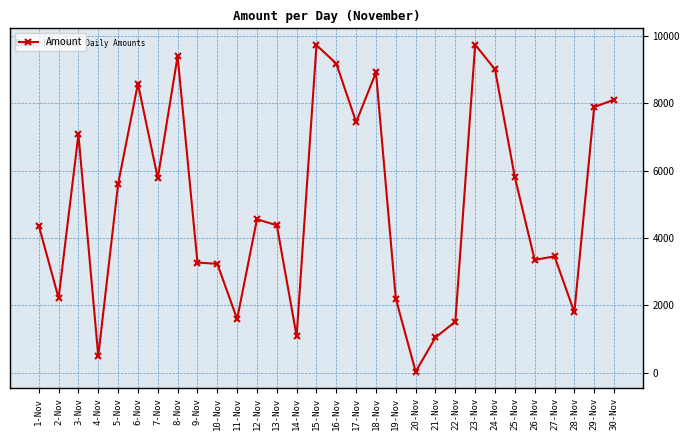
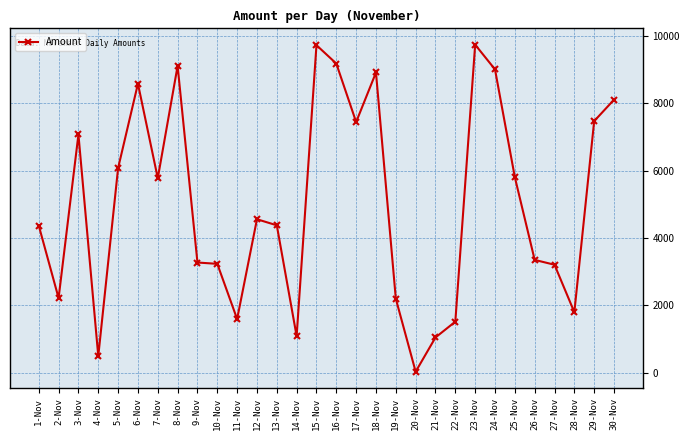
5-Nov: 5600 -> 6100
8-Nov: 9400 -> 9100
27-Nov: 3500 -> 3200
29-Nov: 7900 -> 7500
